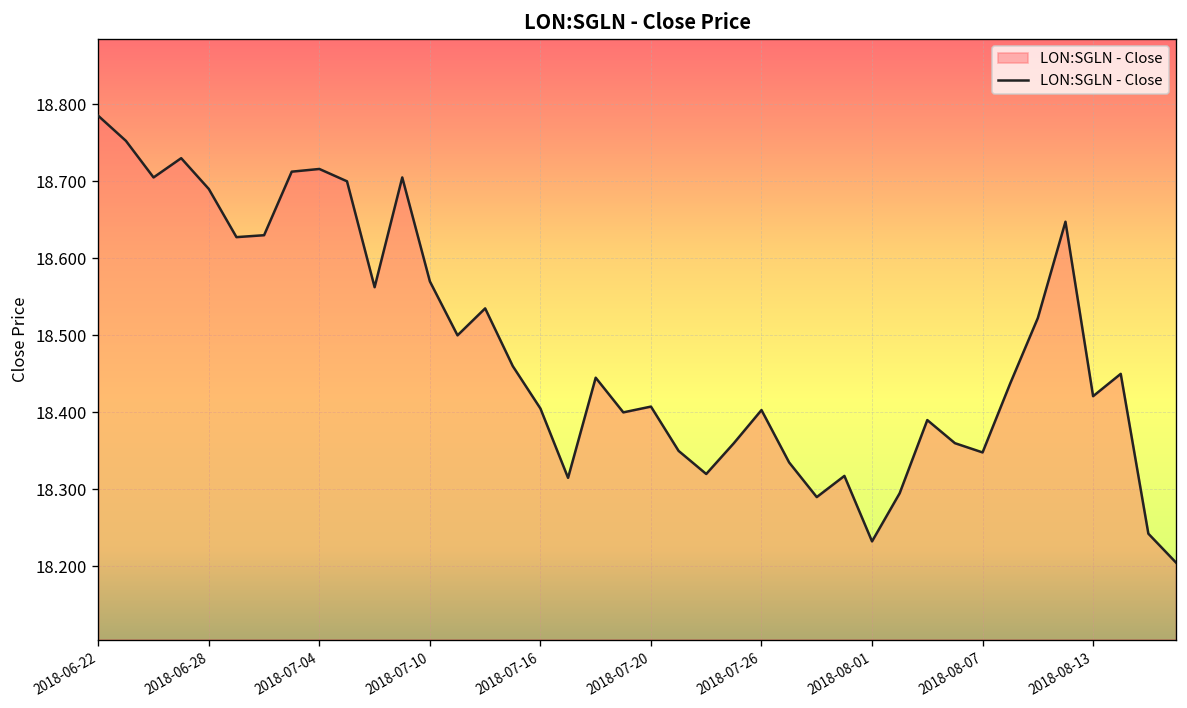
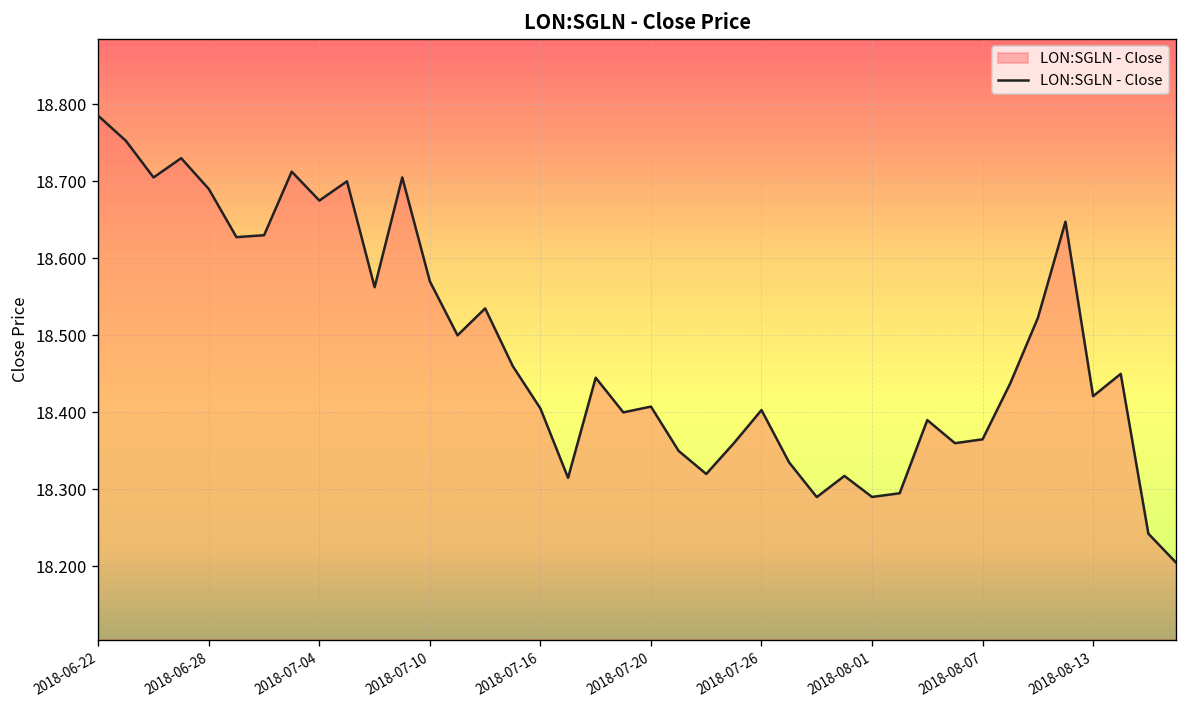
2018-07-04: 18.72 -> 18.68
2018-08-01: 18.23 -> 18.29
2018-08-07: 18.35 -> 18.37
